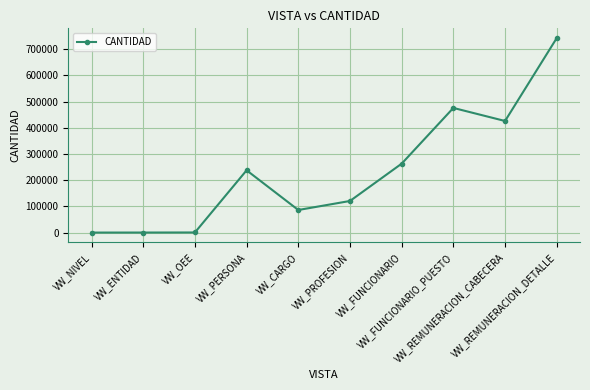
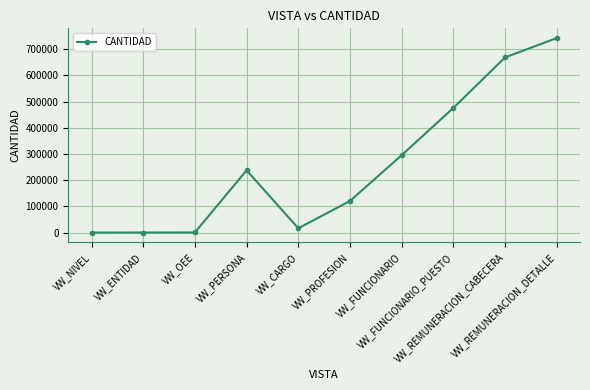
VW_CARGO: 90000 -> 20000
VW_FUNCIONARIO: 260000 -> 300000
VW_REMUNERACION_CABECERA: 430000 -> 670000
